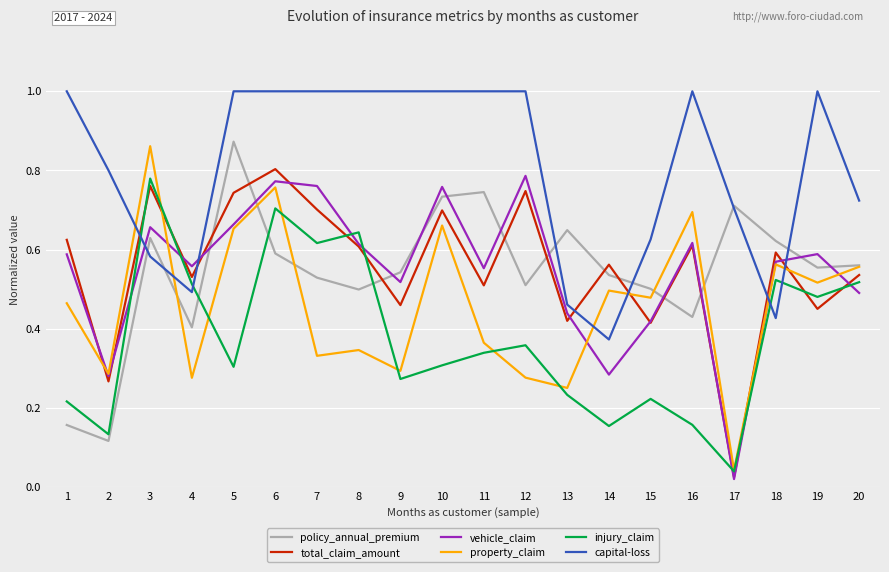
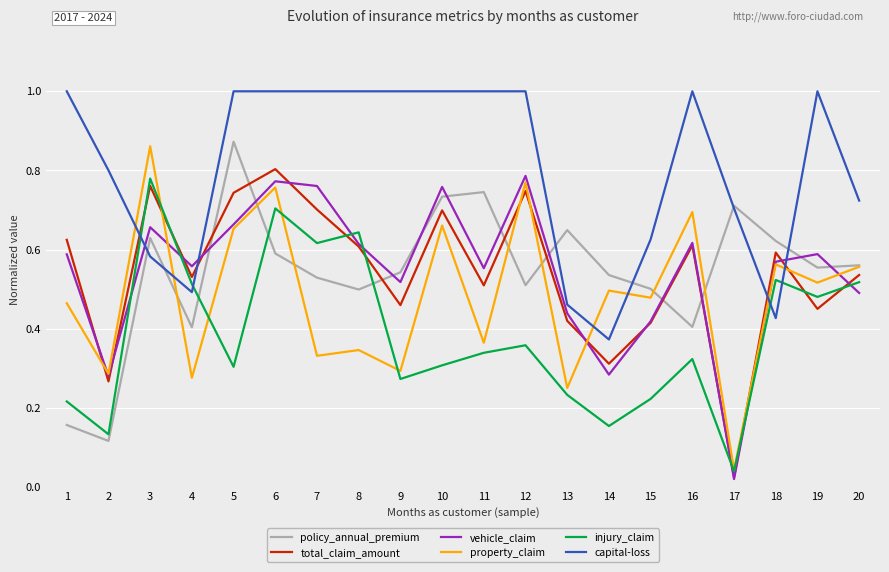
property_claim, 12: 0.28 -> 0.77
total_claim_amount, 14: 0.56 -> 0.31
policy_annual_premium, 16: 0.43 -> 0.40
injury_claim, 16: 0.16 -> 0.32
